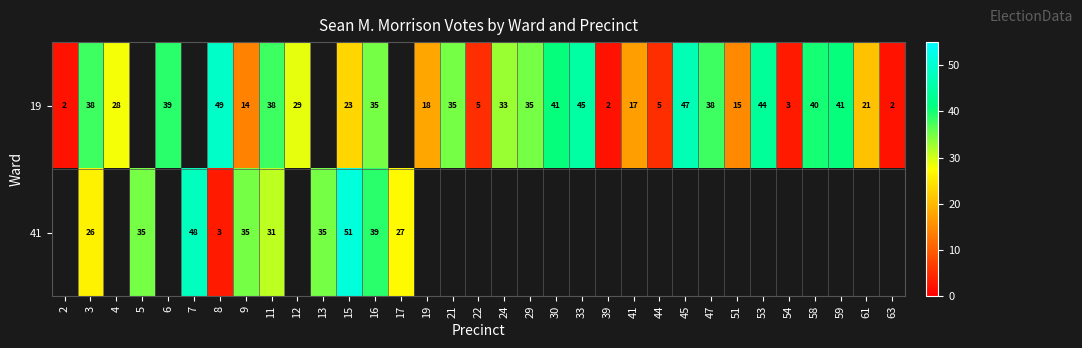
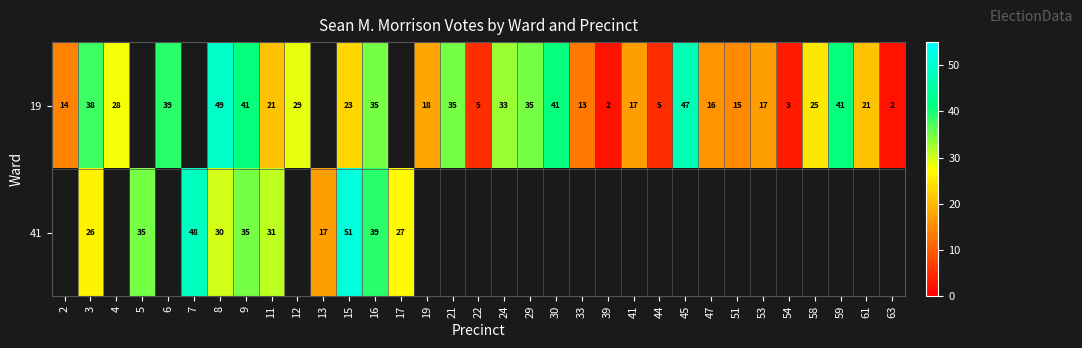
19, 2: 2 -> 14
19, 9: 14 -> 41
19, 11: 38 -> 21
19, 33: 45 -> 13
19, 47: 38 -> 16
19, 53: 44 -> 17
19, 58: 40 -> 25
41, 8: 3 -> 30
41, 13: 35 -> 17
